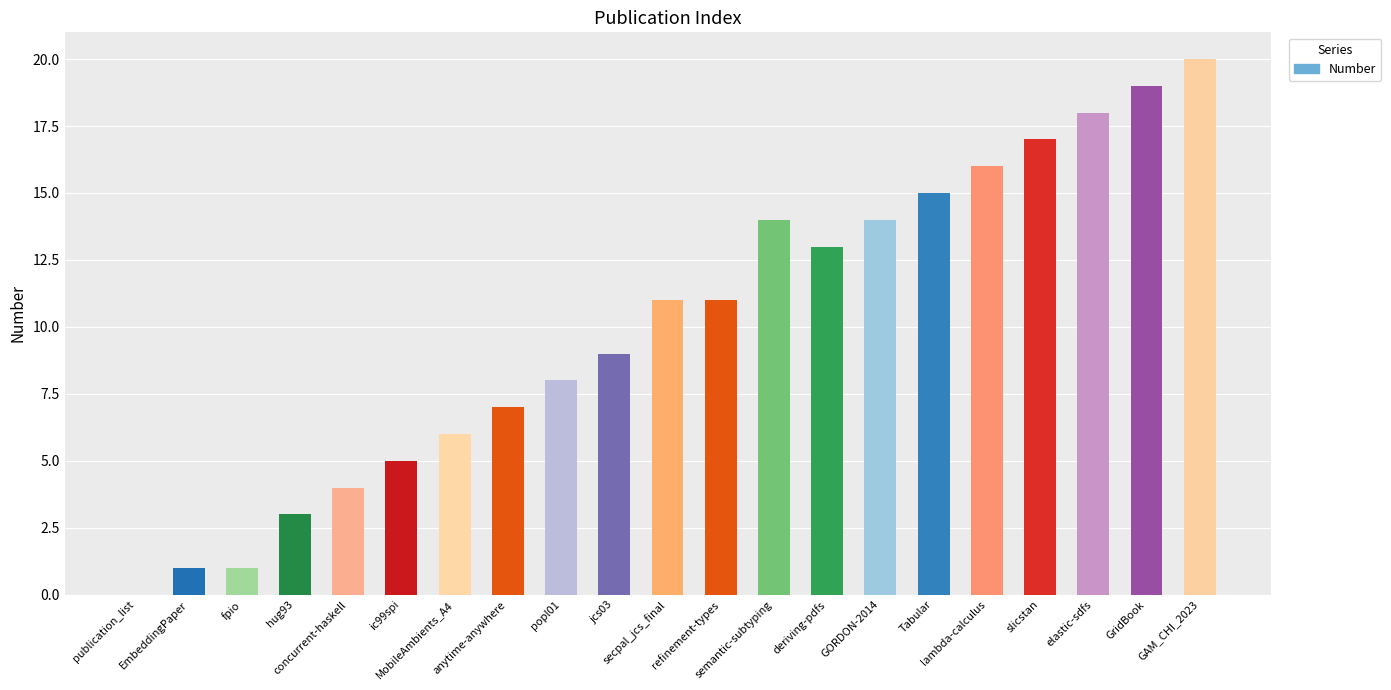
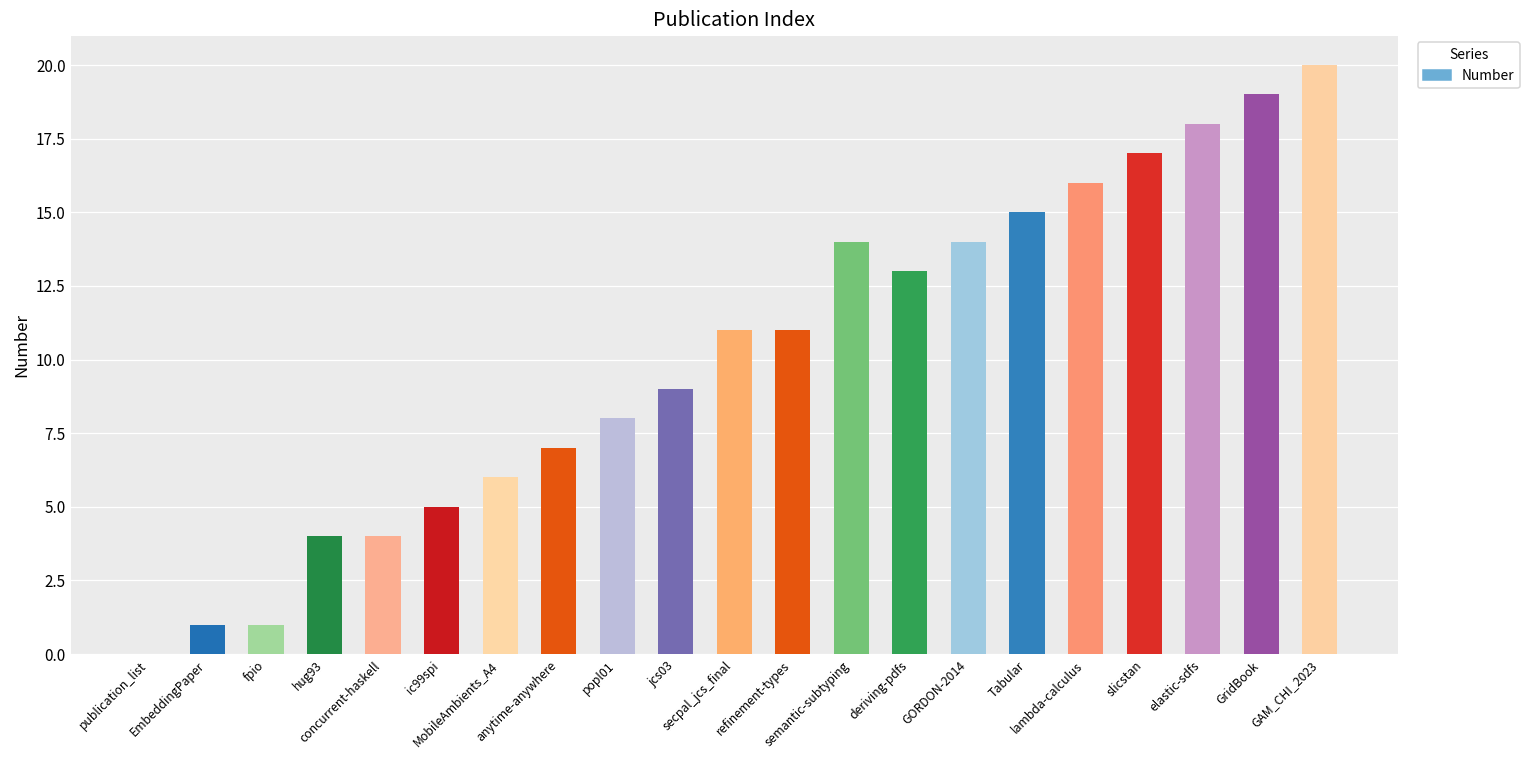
hug93: 3 -> 4
